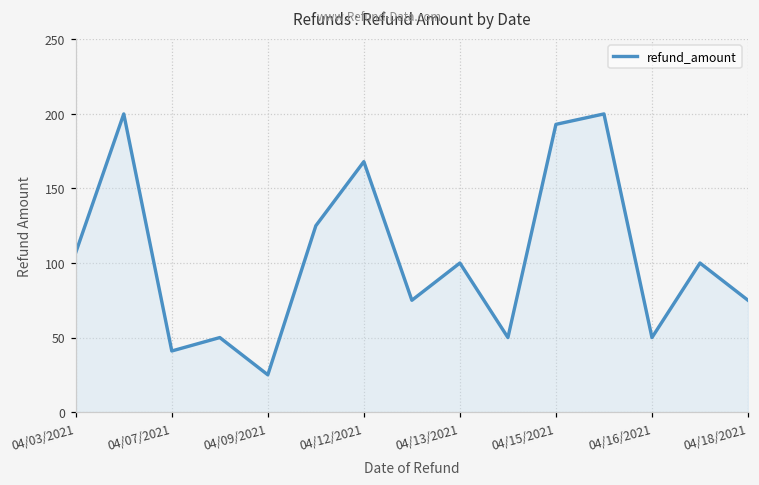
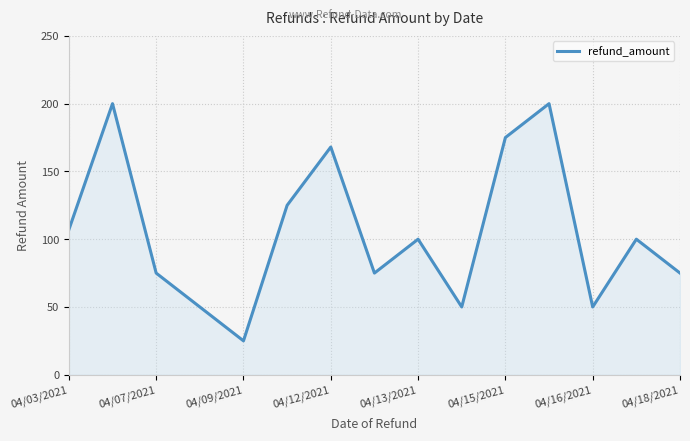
04/07/2021: 41 -> 75
04/15/2021: 193 -> 175
